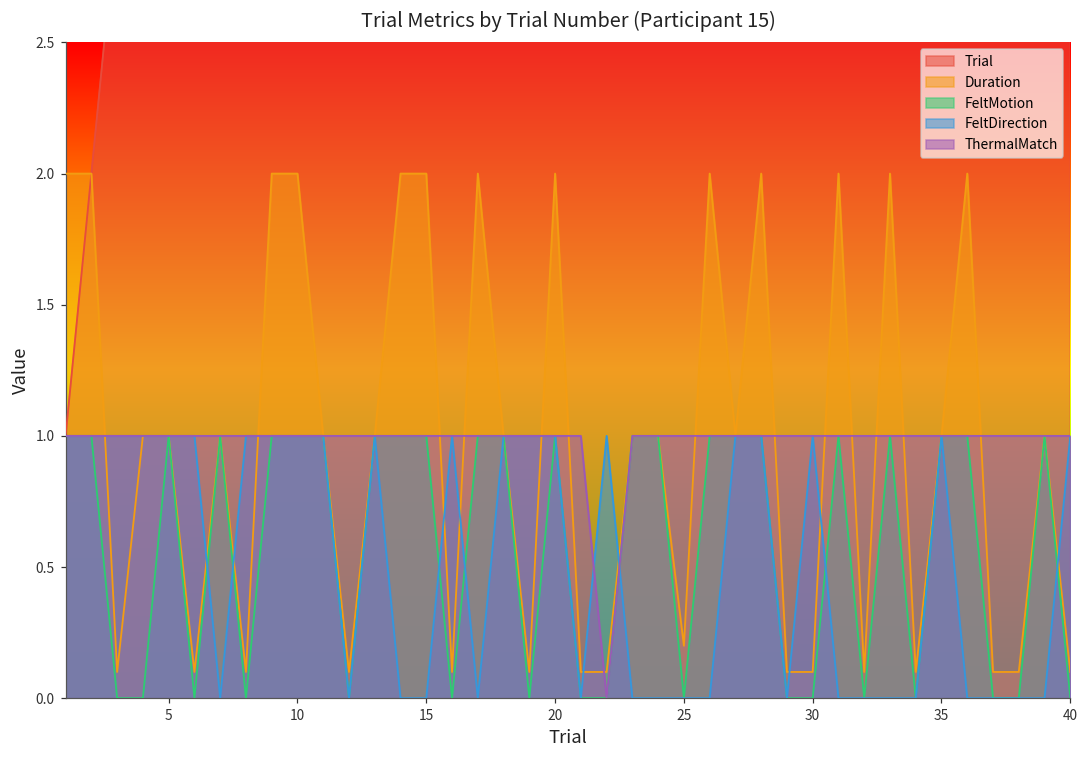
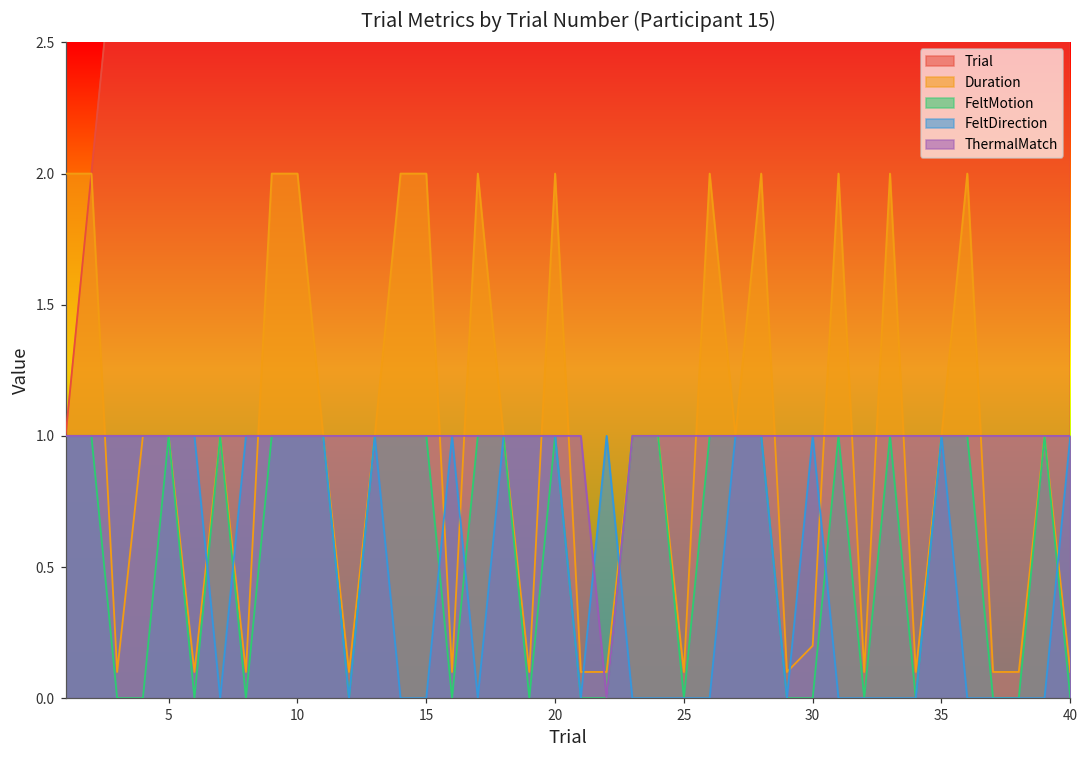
Duration, 25: 0.2 -> 0.1
Duration, 30: 0.1 -> 0.2
